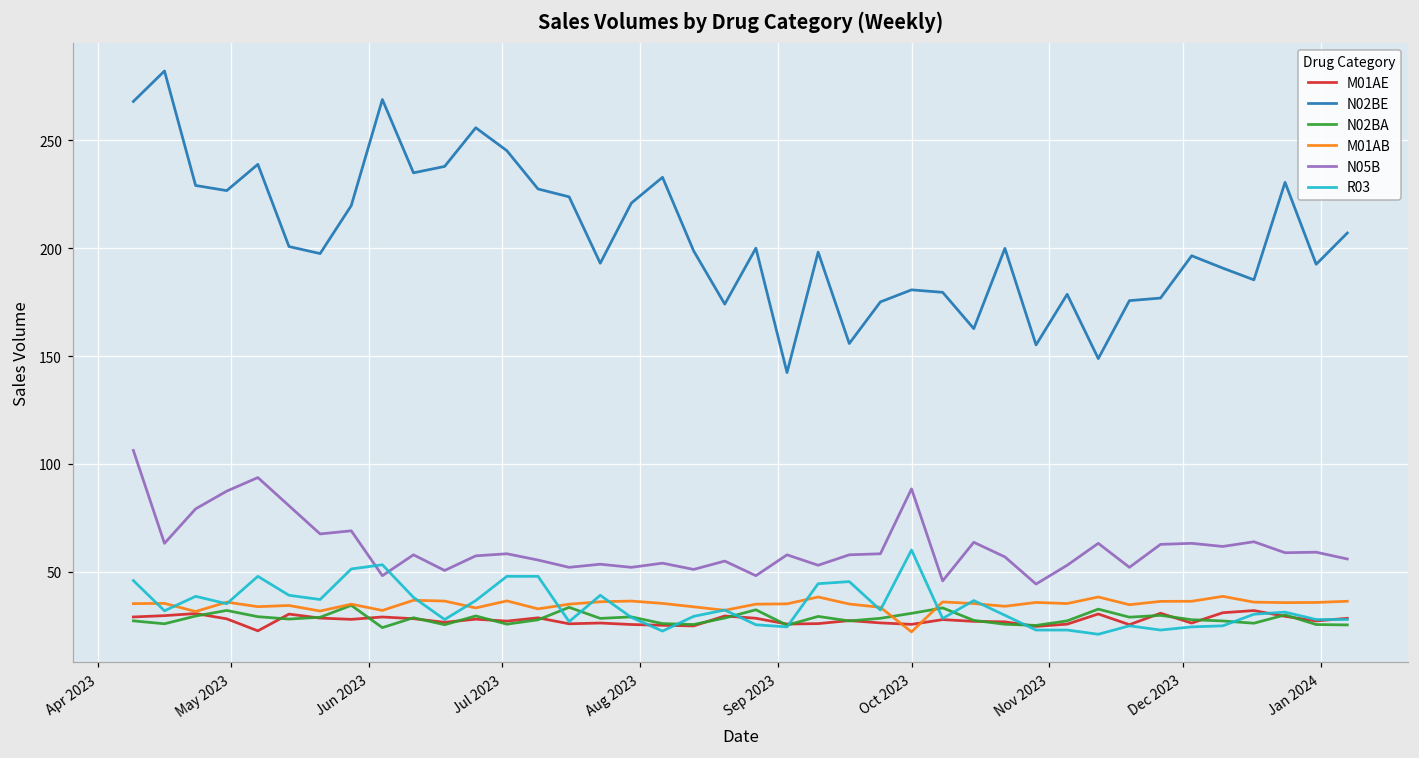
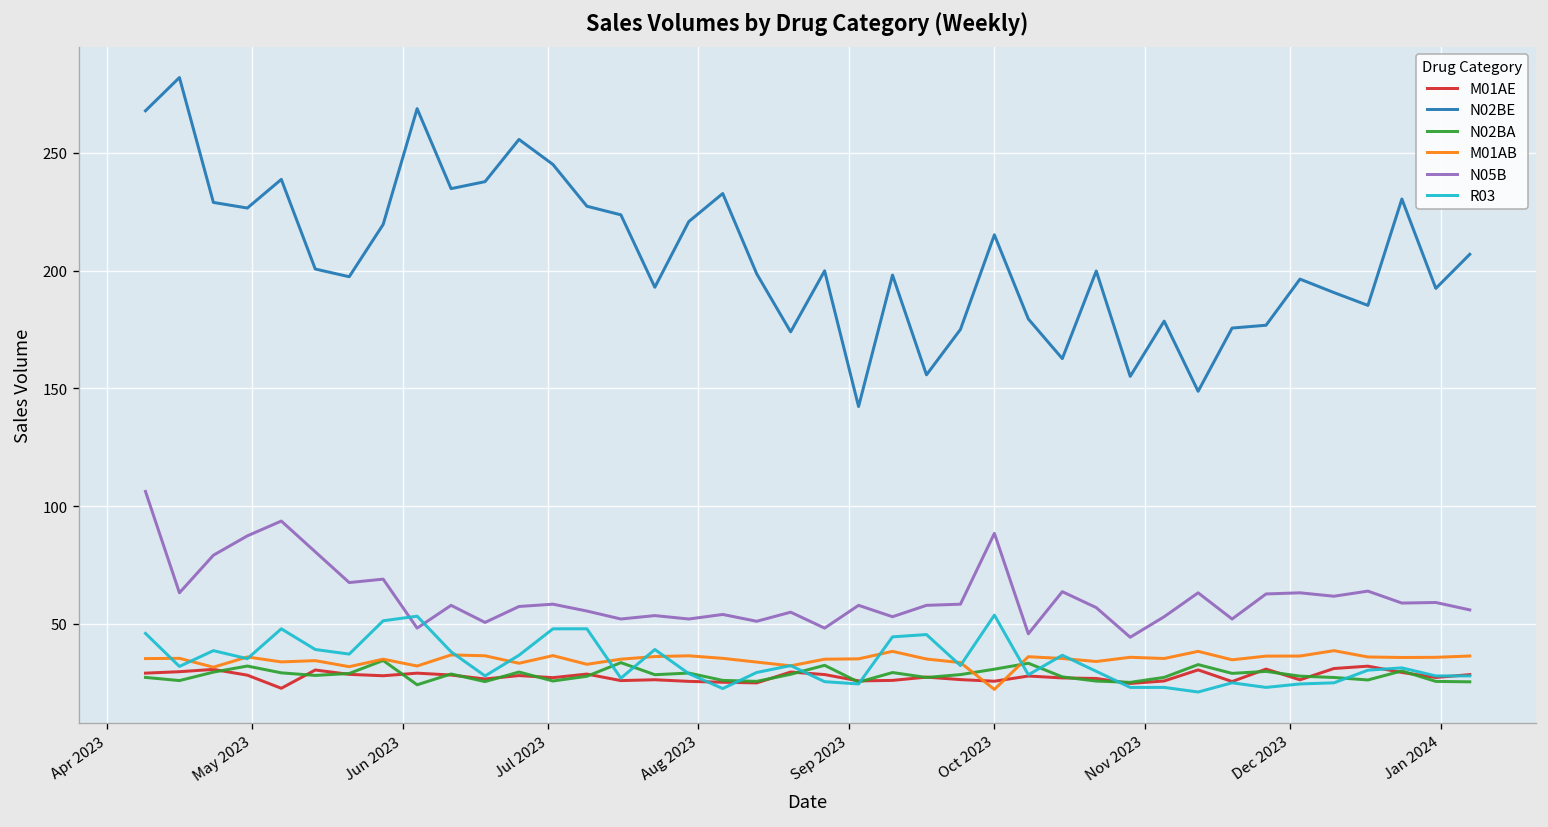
N02BE, Oct 2023: 181 -> 215
R03, Oct 2023: 60 -> 54
